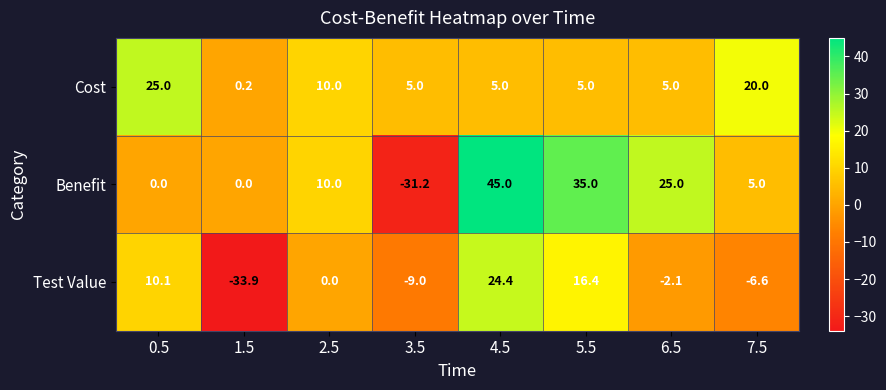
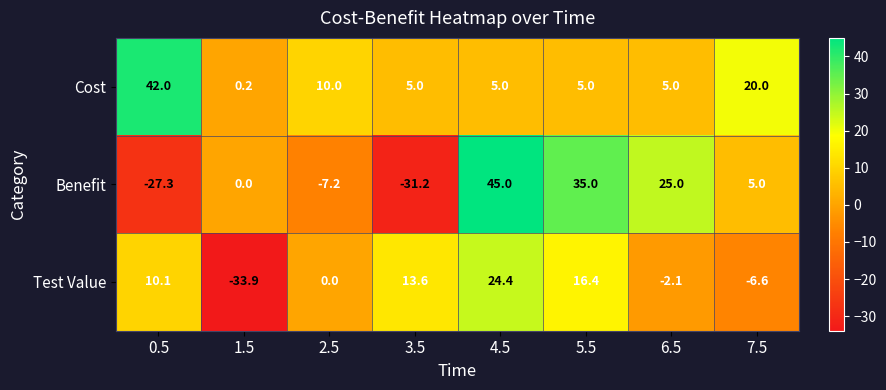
Cost, 0.5: 25.0 -> 42.0
Benefit, 0.5: 0.0 -> -27.3
Benefit, 2.5: 10.0 -> -7.2
Test Value, 3.5: -9.0 -> 13.6
